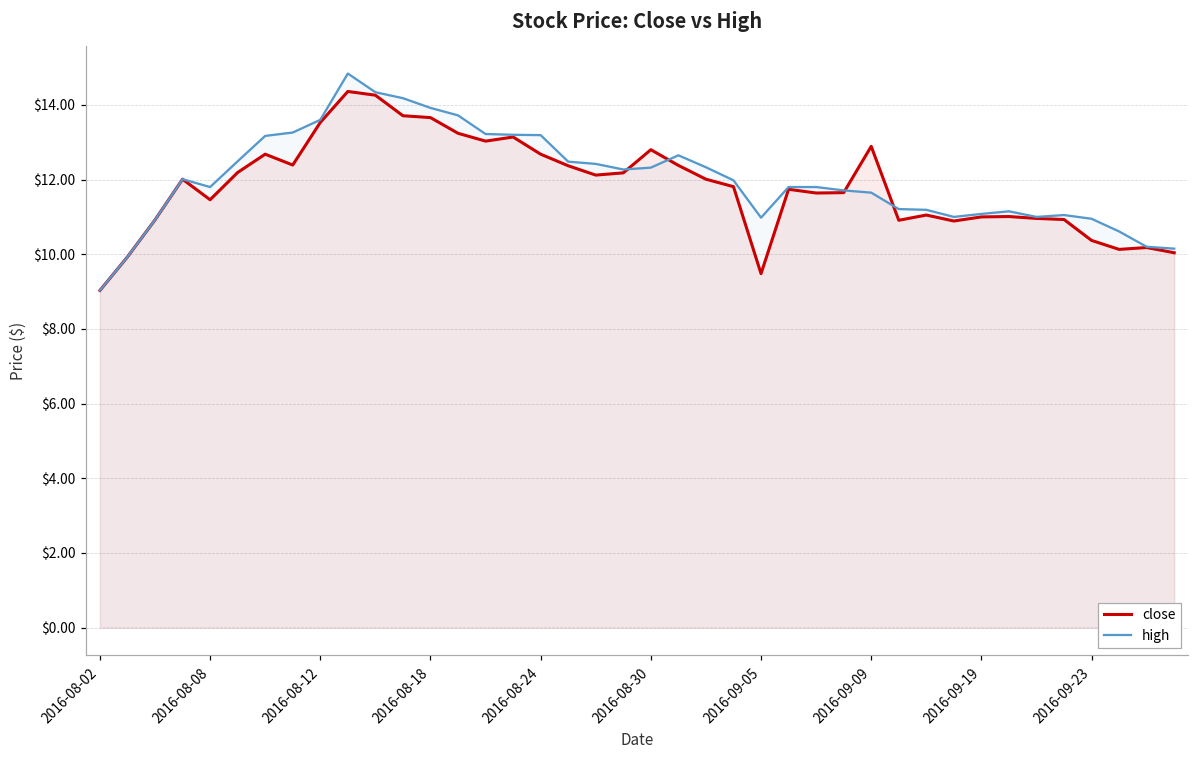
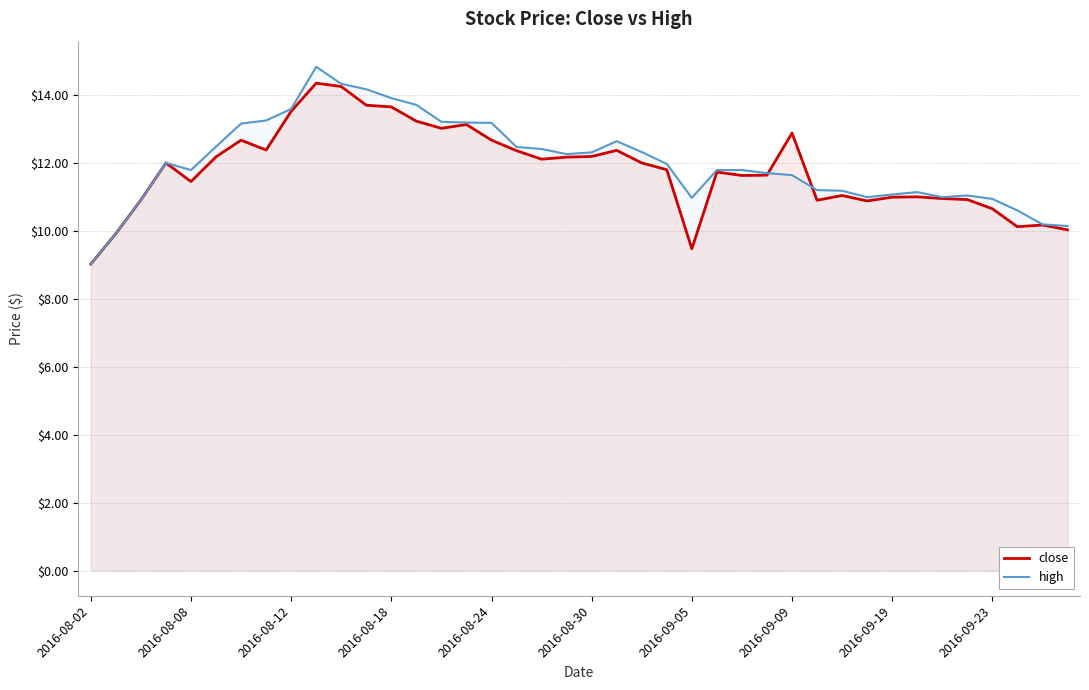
close, 2016-08-30: $12.8 -> $12.2
close, 2016-09-23: $10.4 -> $10.7
